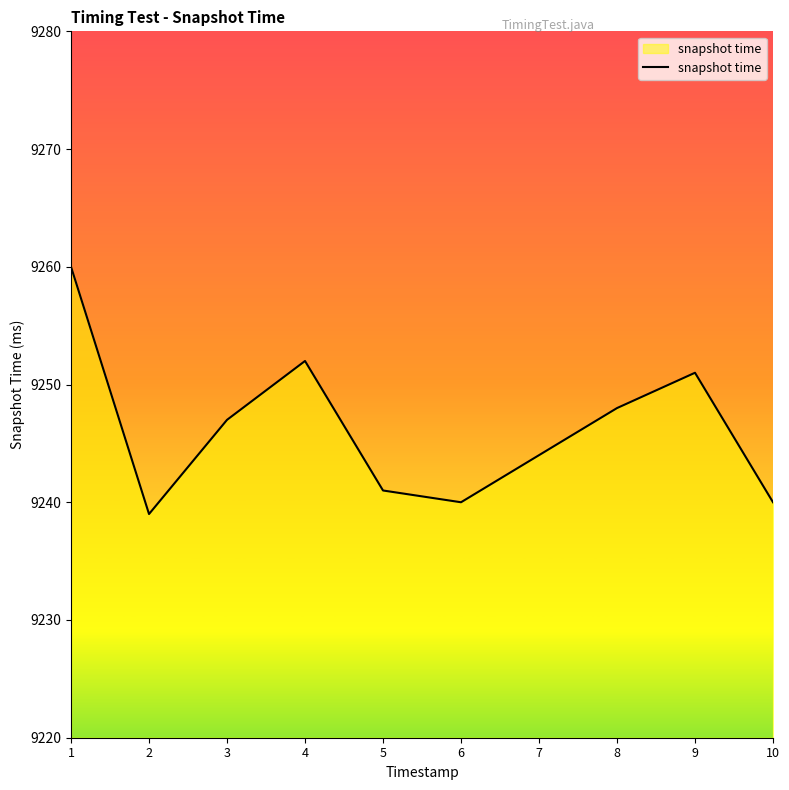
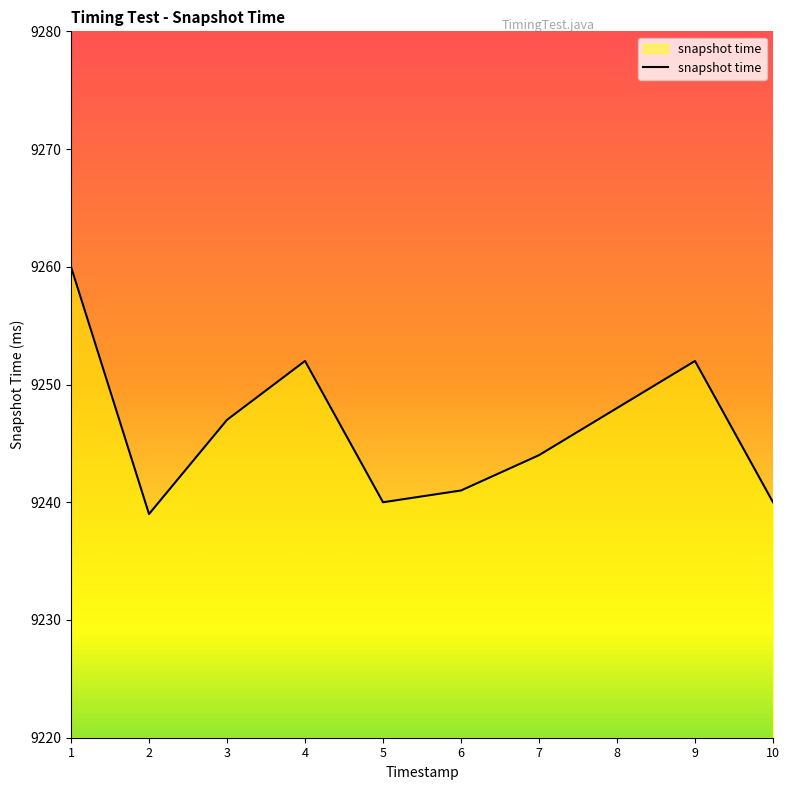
5: 9241 -> 9240
6: 9240 -> 9241
9: 9251 -> 9252
